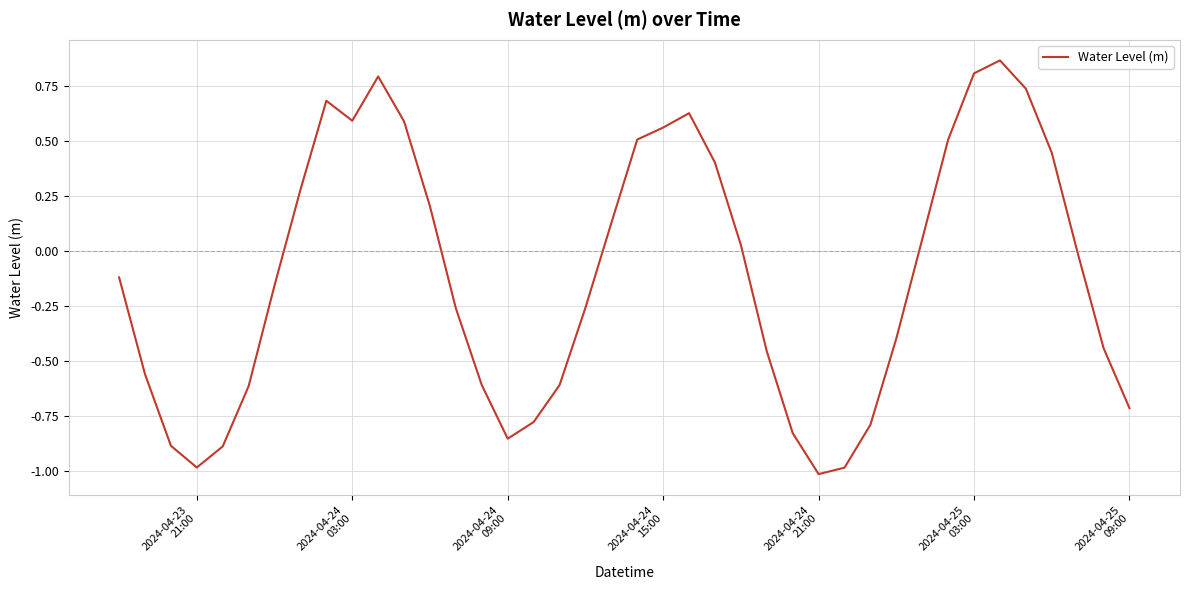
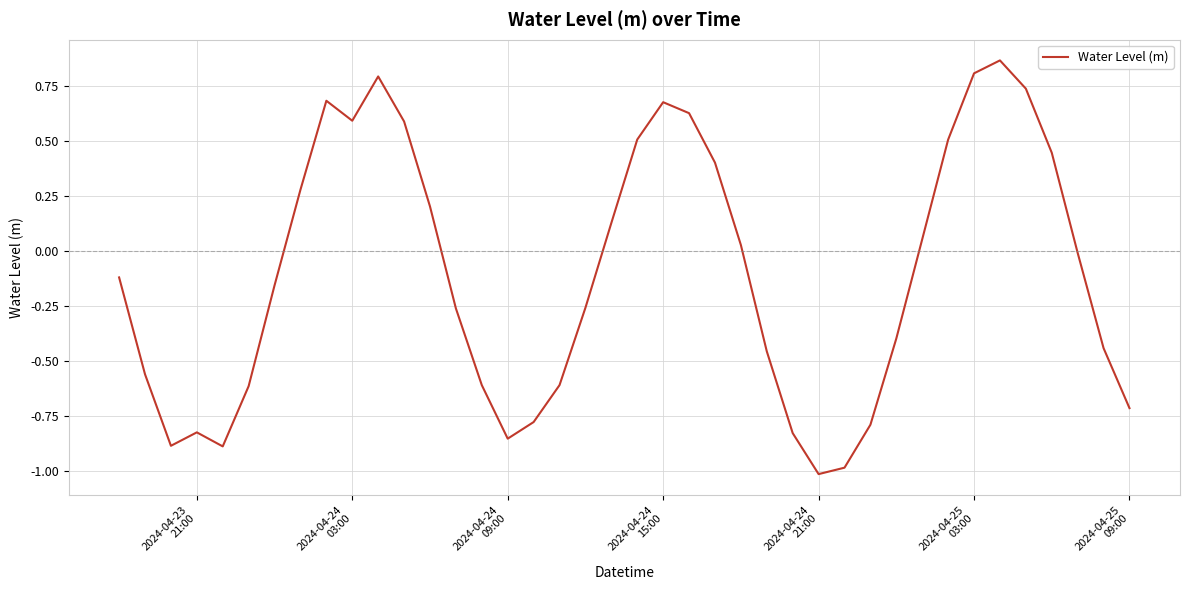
2024-04-23 21:00: -0.98 -> -0.82
2024-04-24 15:00: 0.56 -> 0.67
